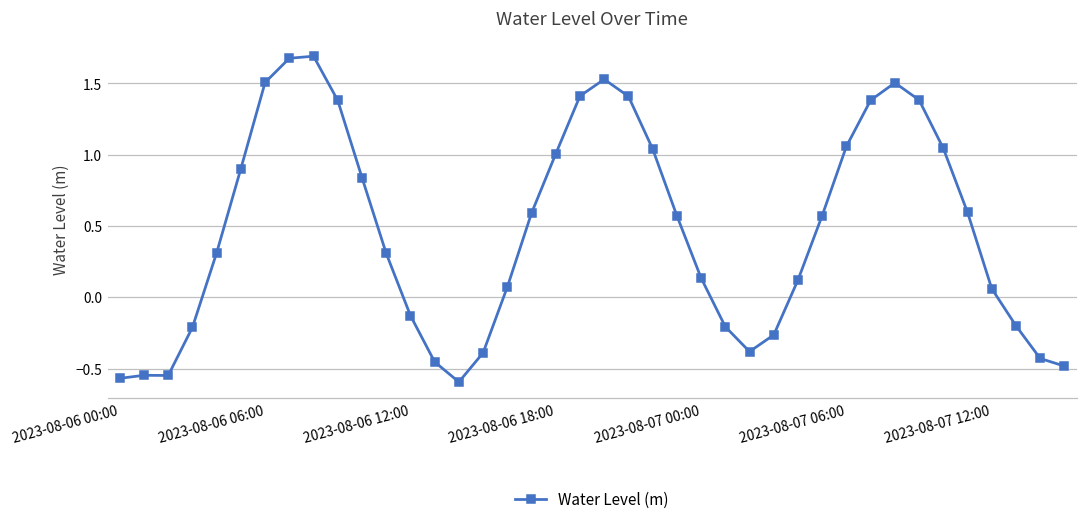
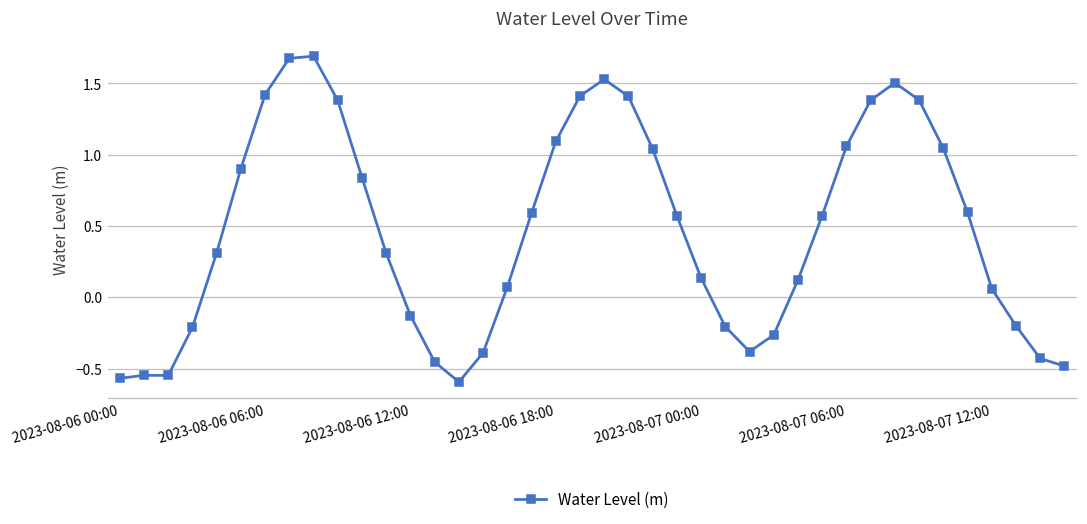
2023-08-06 06:00: 1.51 -> 1.42
2023-08-06 18:00: 1.01 -> 1.09
